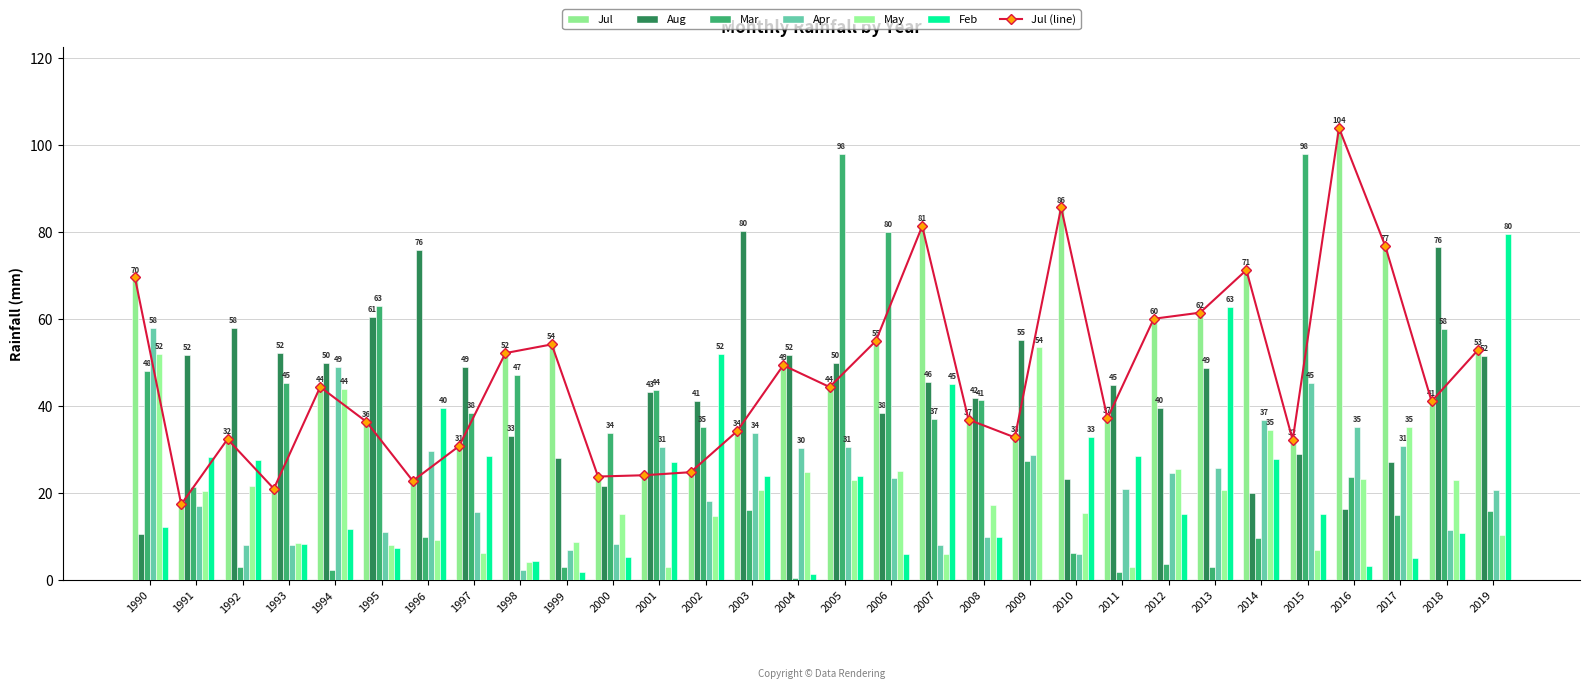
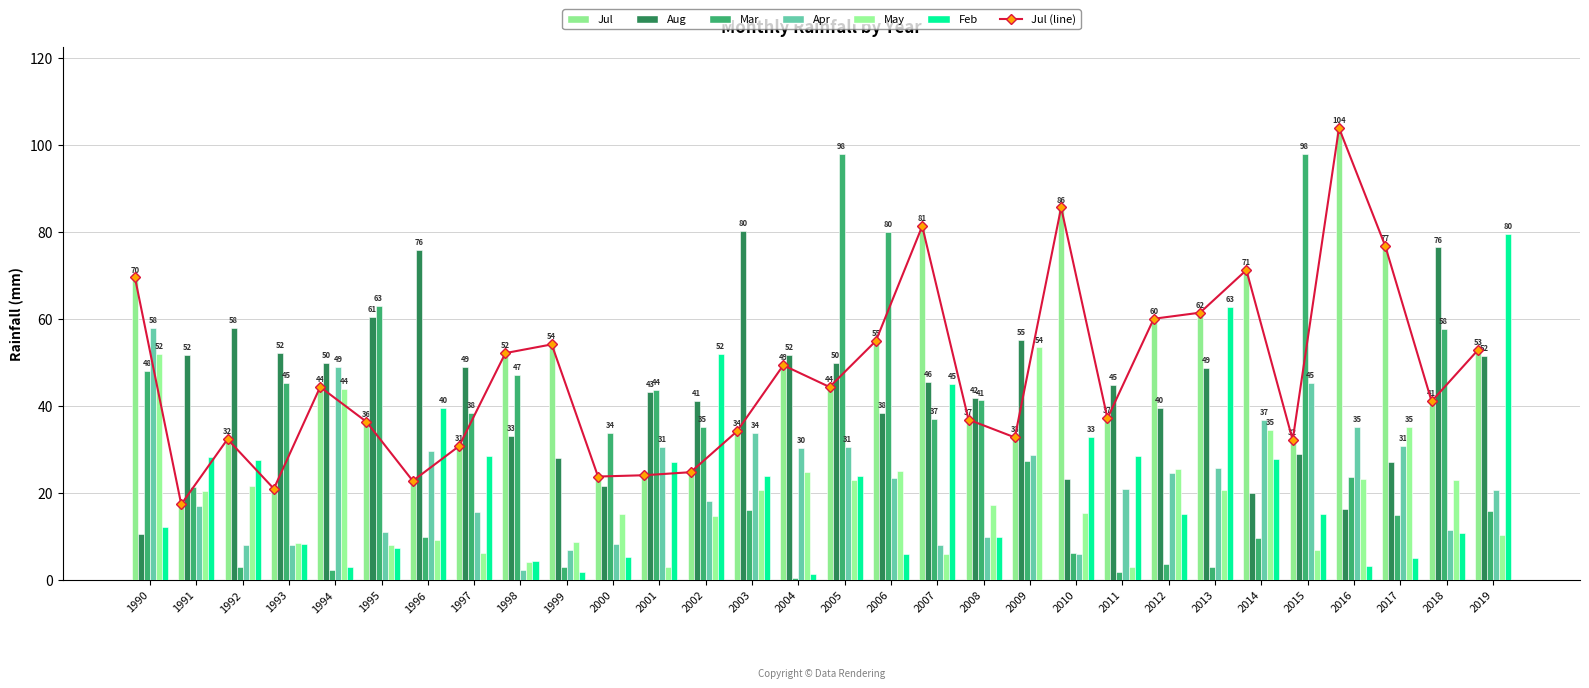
Feb, 1994: 12 -> 3
